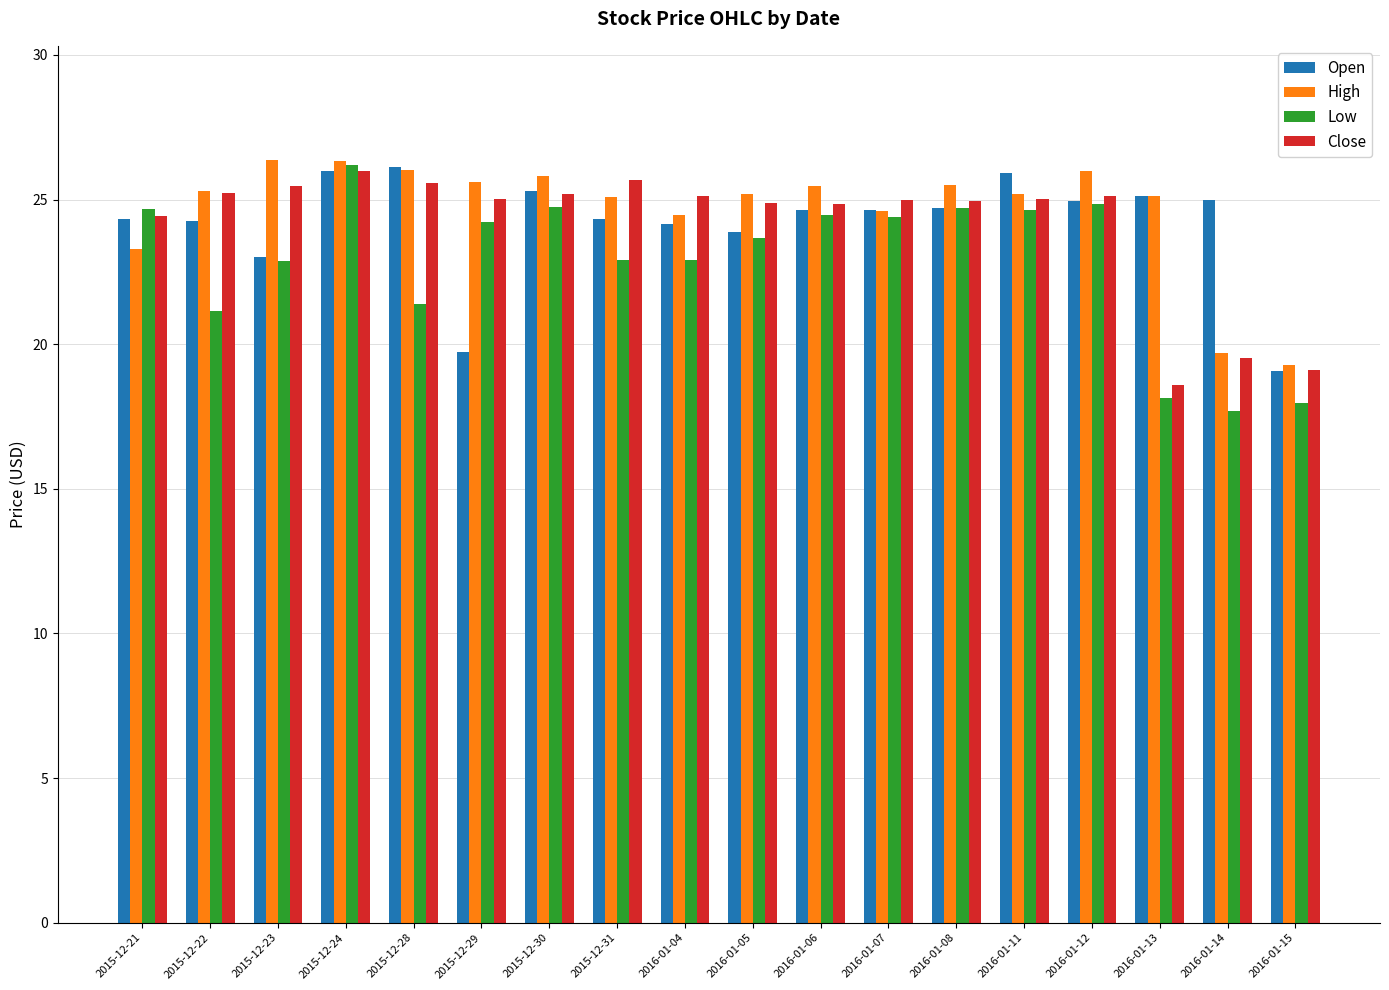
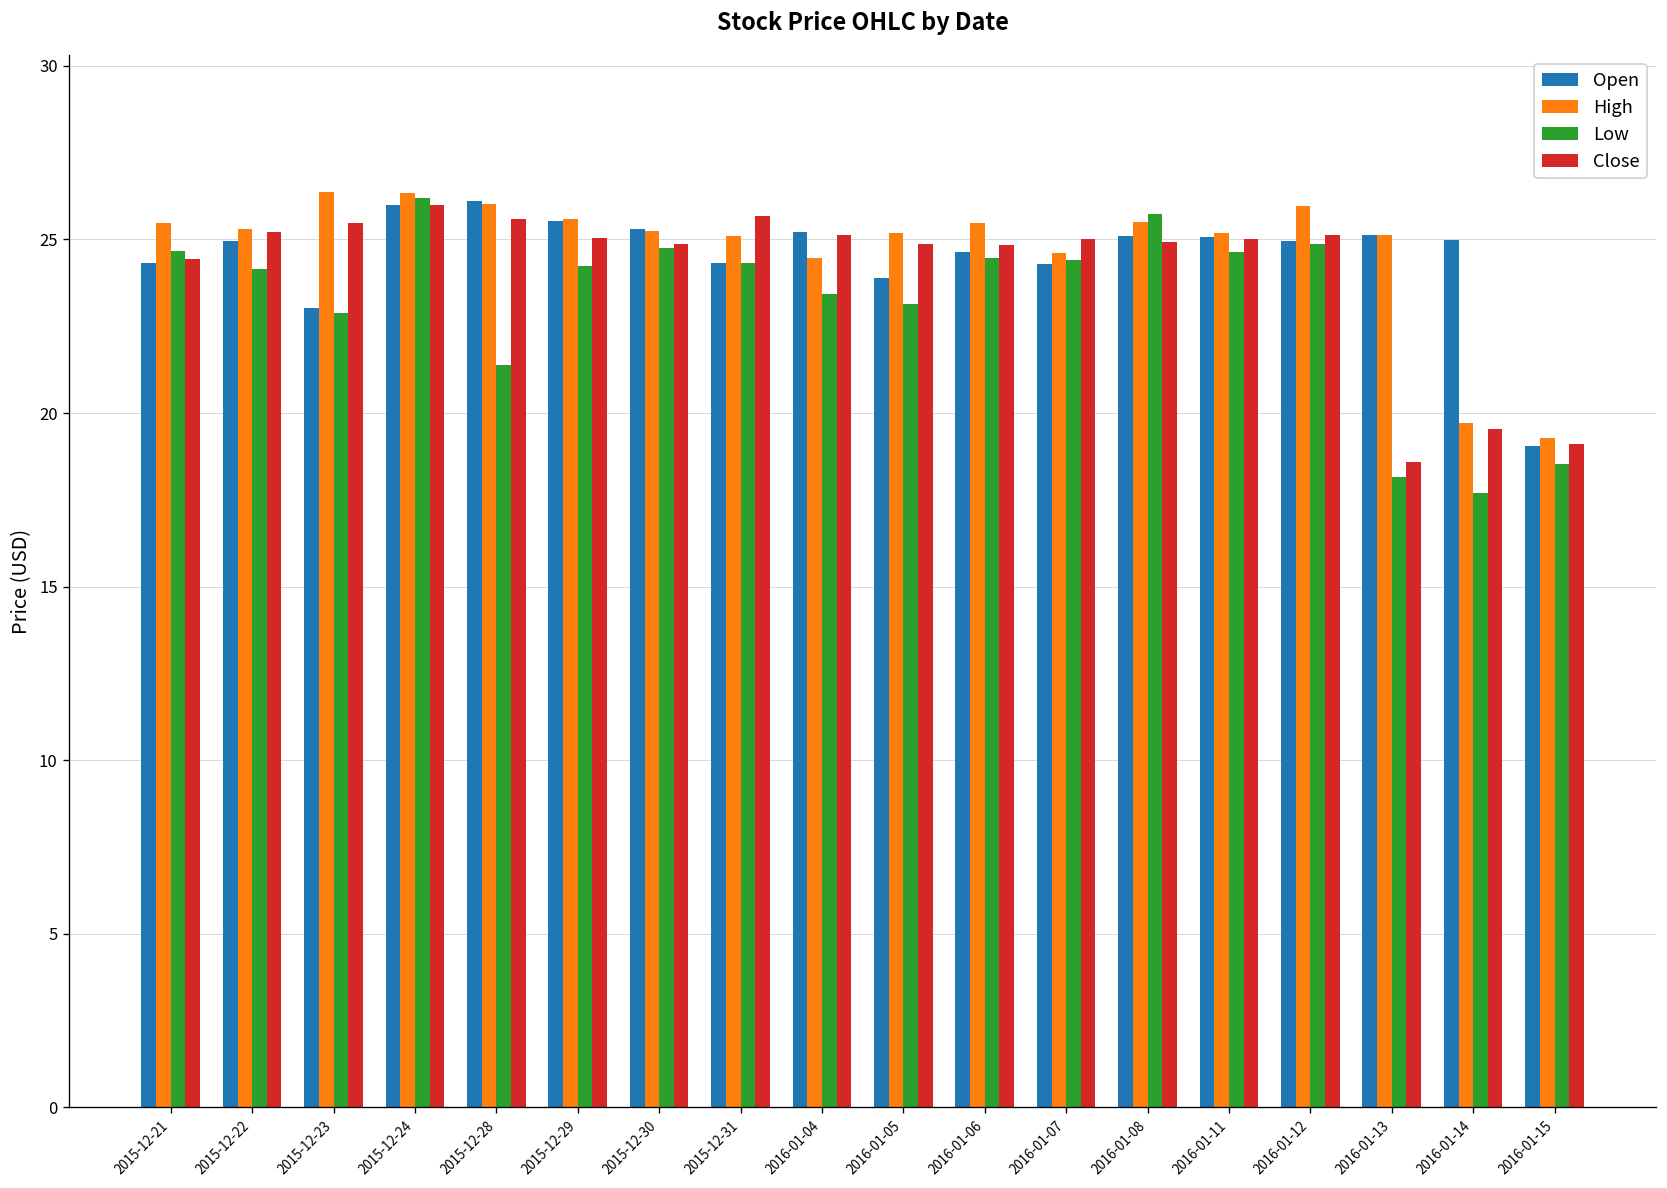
High, 2015-12-21: 23.3 -> 25.5
Open, 2015-12-22: 24.3 -> 25.0
Low, 2015-12-22: 21.2 -> 24.2
Open, 2015-12-29: 19.7 -> 25.5
High, 2015-12-30: 25.8 -> 25.2
Close, 2015-12-30: 25.2 -> 24.9
Low, 2015-12-31: 22.9 -> 24.3
Open, 2016-01-04: 24.2 -> 25.2
Low, 2016-01-04: 22.9 -> 23.4
Low, 2016-01-05: 23.7 -> 23.1
Open, 2016-01-07: 24.6 -> 24.3
Open, 2016-01-08: 24.7 -> 25.1
Low, 2016-01-08: 24.7 -> 25.7
Open, 2016-01-11: 25.9 -> 25.1
Low, 2016-01-15: 18.0 -> 18.5
